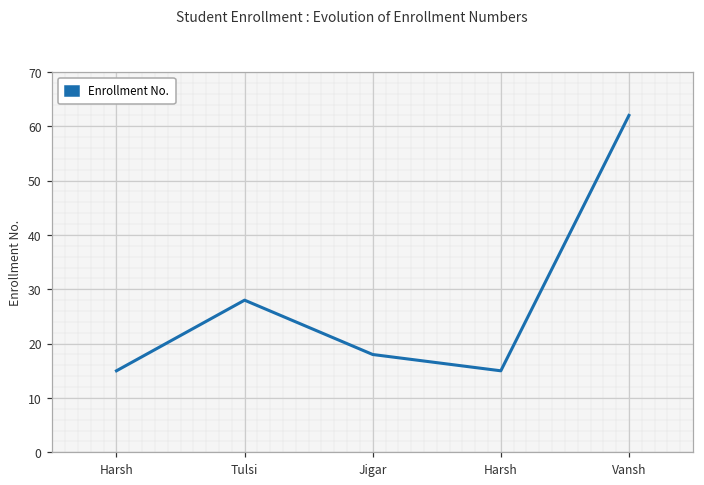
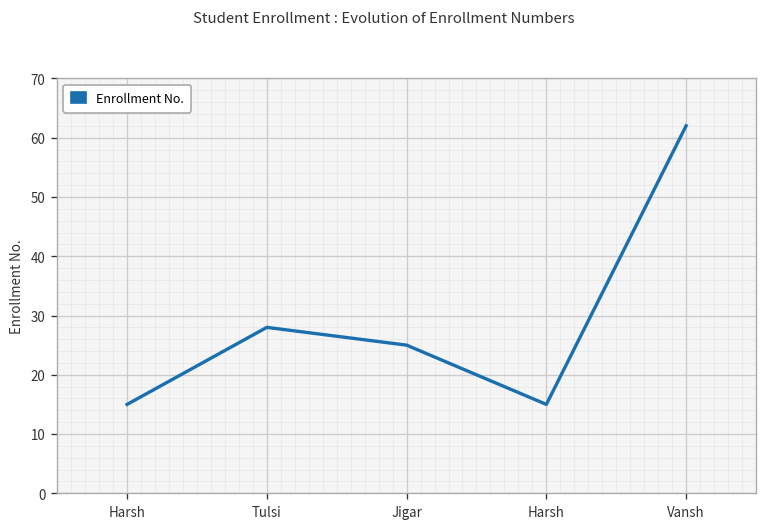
Enrollment No., Jigar: 18 -> 25
